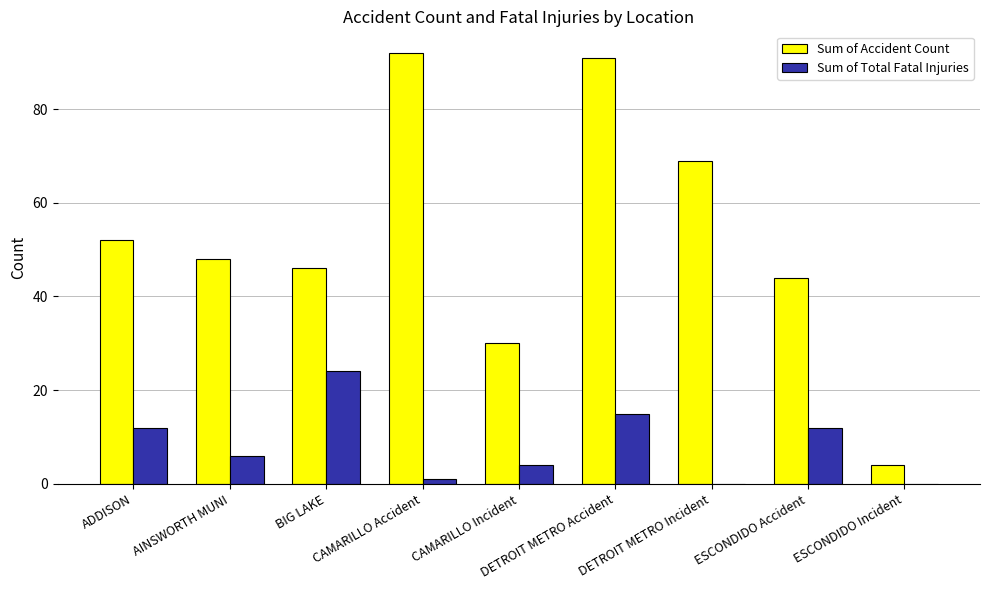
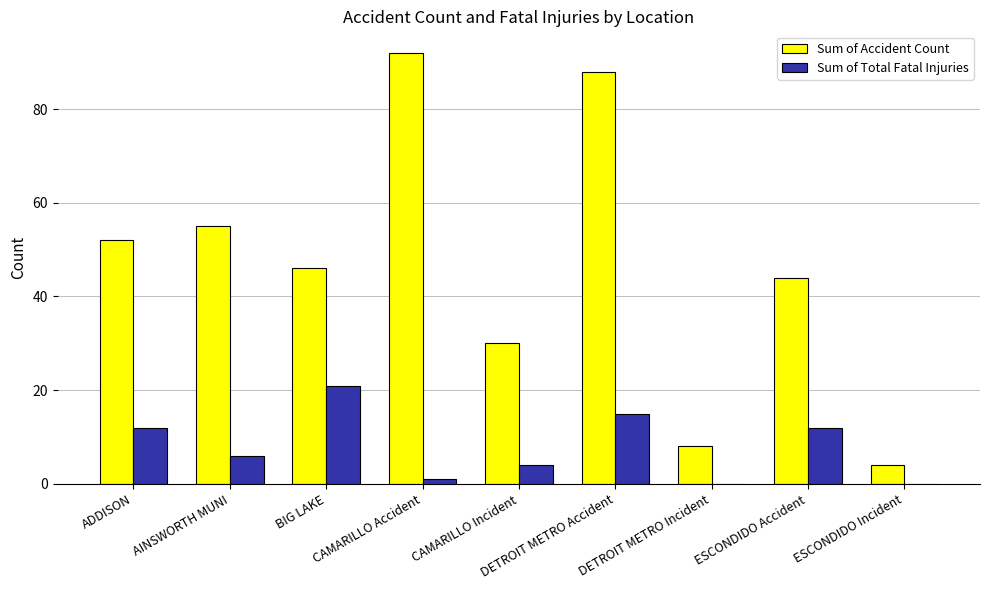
Sum of Accident Count, AINSWORTH MUNI: 48 -> 55
Sum of Total Fatal Injuries, BIG LAKE: 24 -> 21
Sum of Accident Count, DETROIT METRO Accident: 91 -> 88
Sum of Accident Count, DETROIT METRO Incident: 69 -> 8
